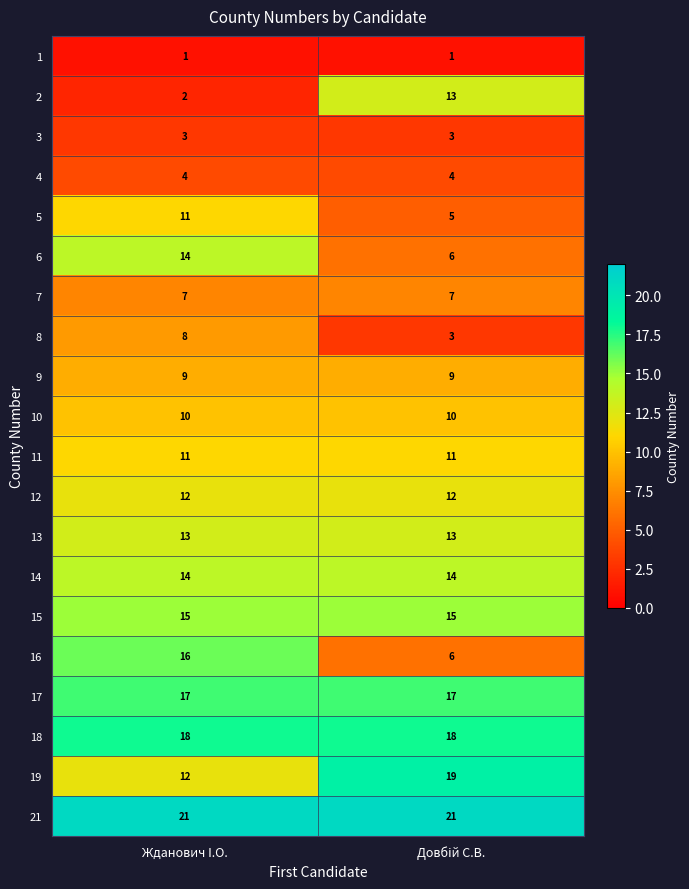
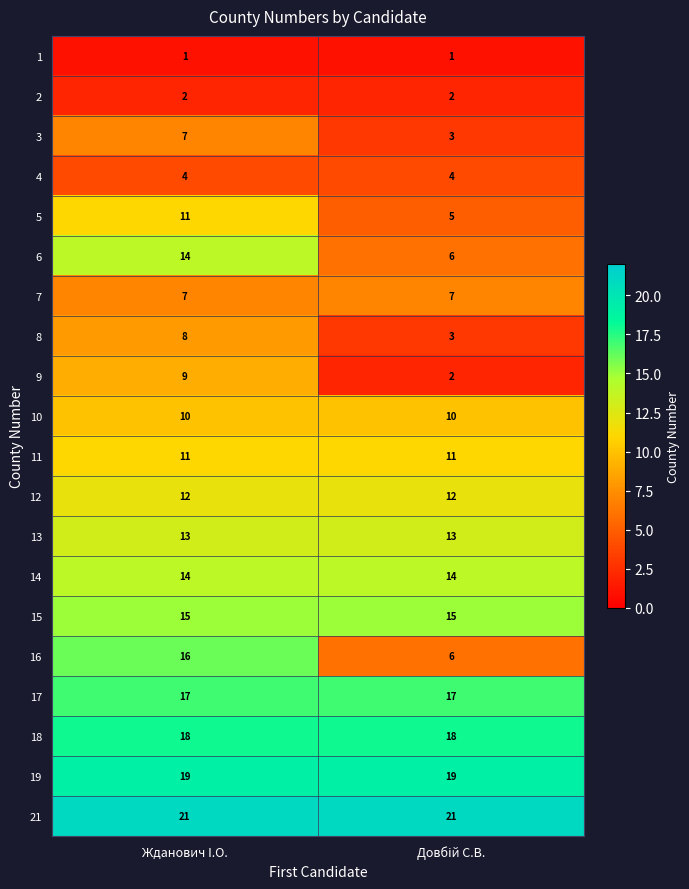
2, Довбій С.В.: 13 -> 2
3, Жданович І.О.: 3 -> 7
9, Довбій С.В.: 9 -> 2
19, Жданович І.О.: 12 -> 19
